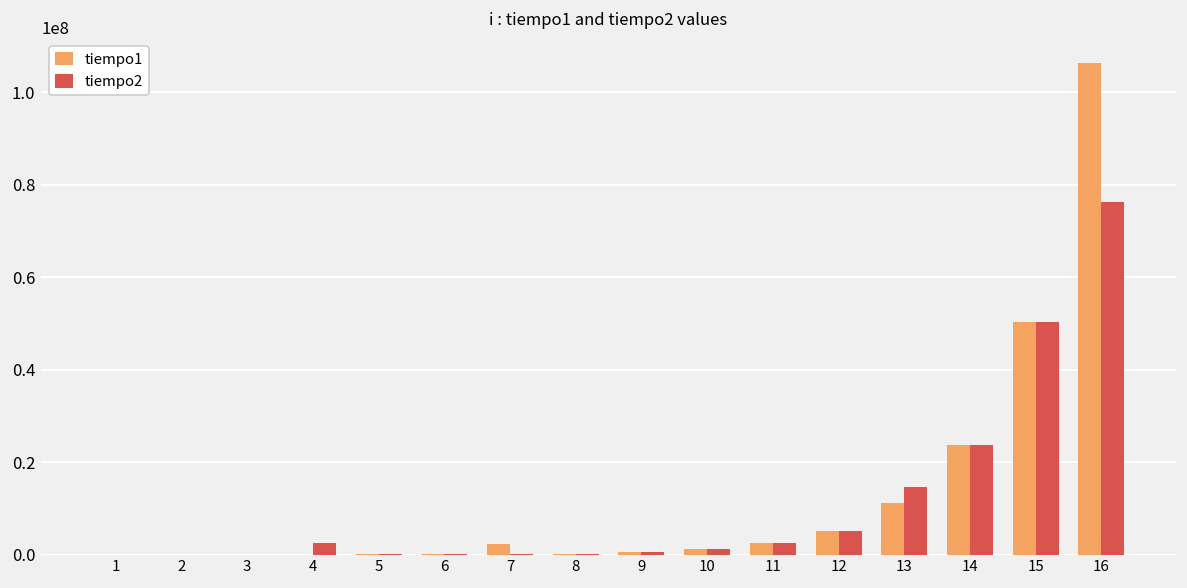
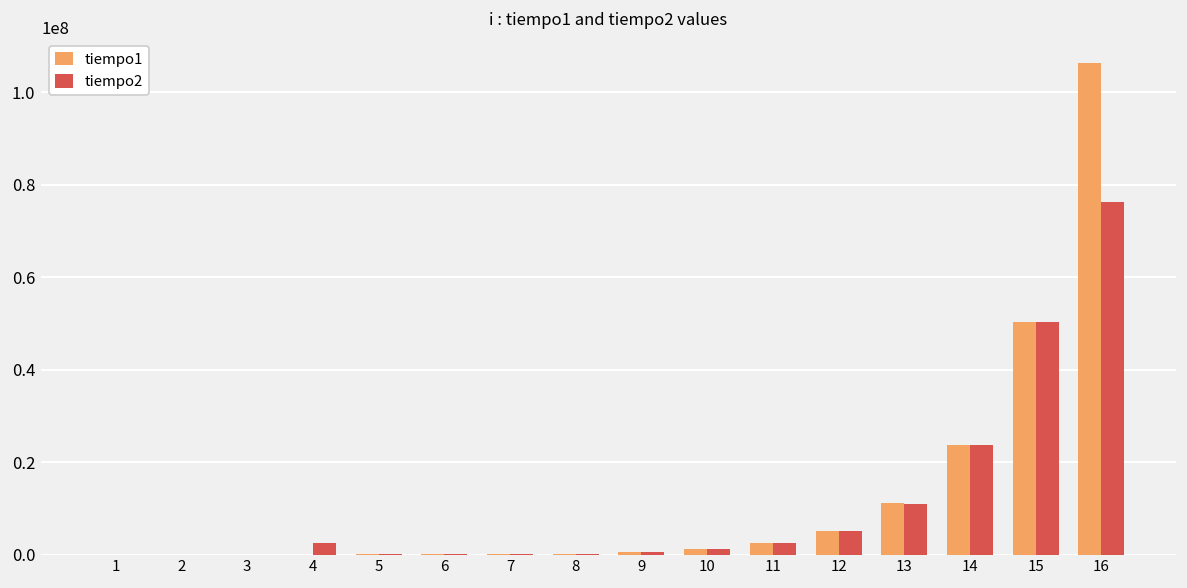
tiempo1, 7: 2000000 -> 0
tiempo2, 13: 15000000 -> 11000000
